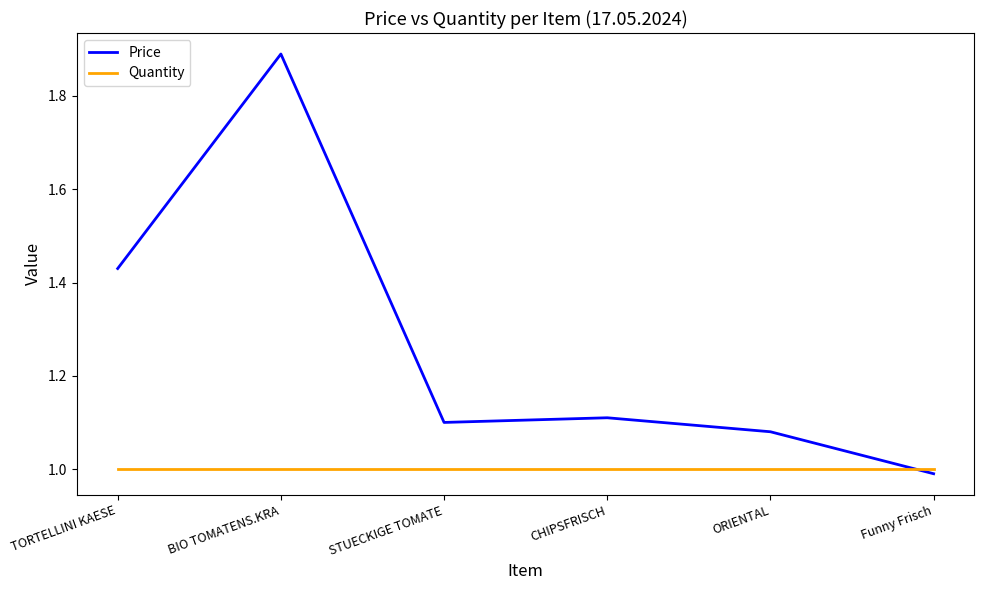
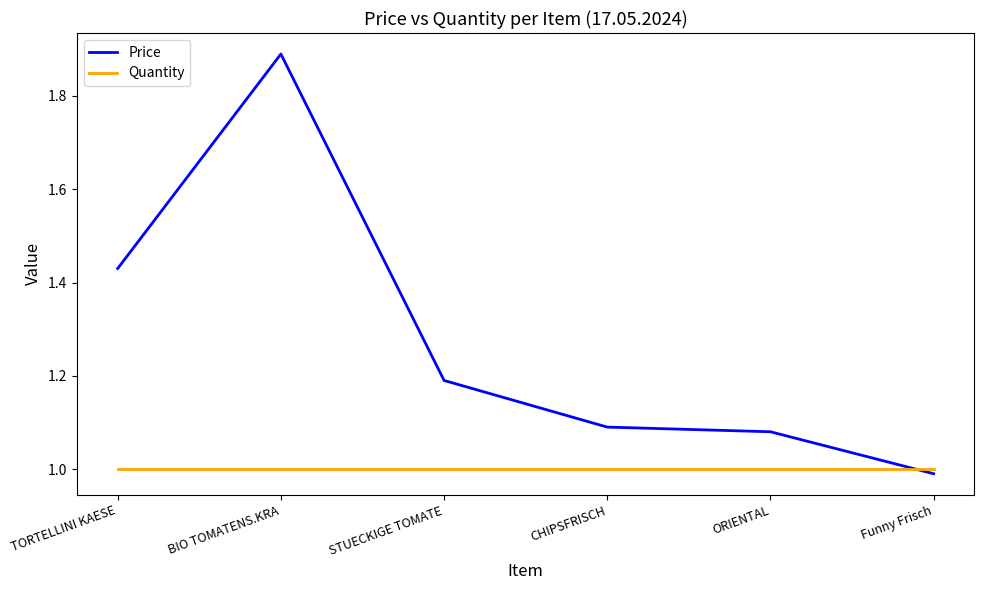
Price, STUECKIGE TOMATE: 1.10 -> 1.19
Price, CHIPSFRISCH: 1.11 -> 1.09
